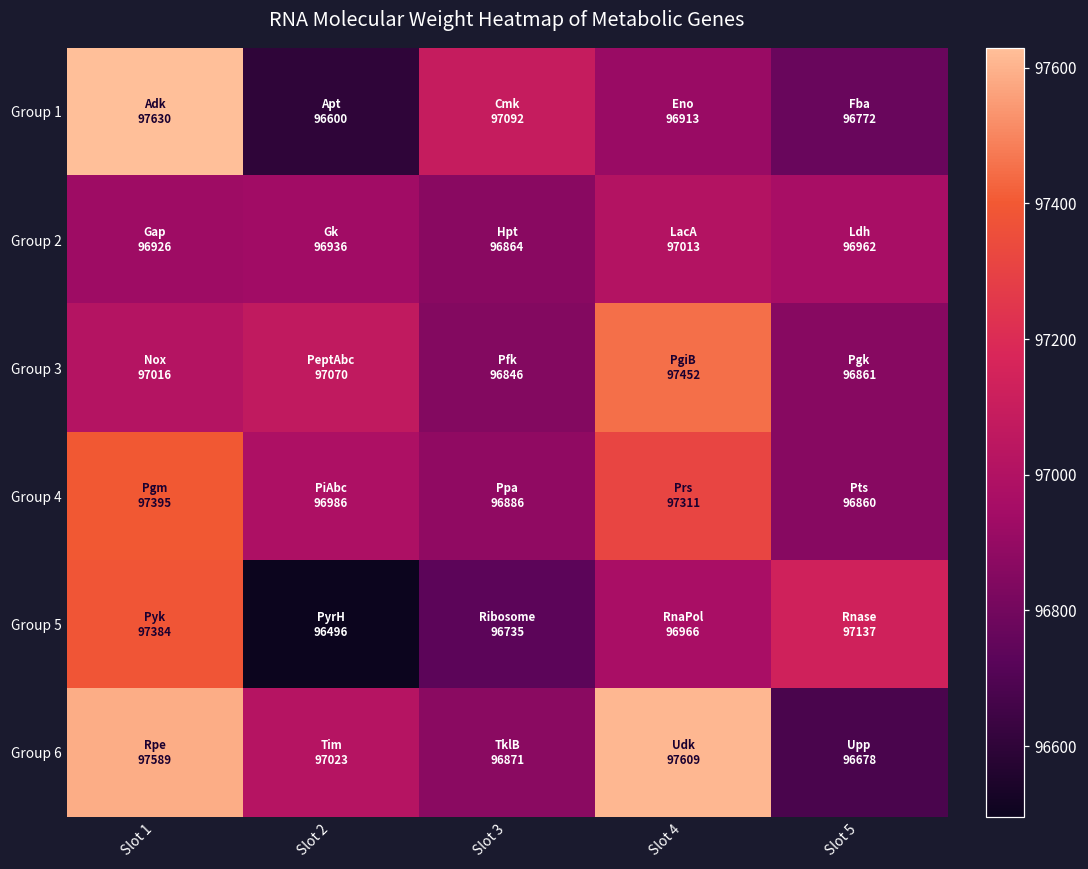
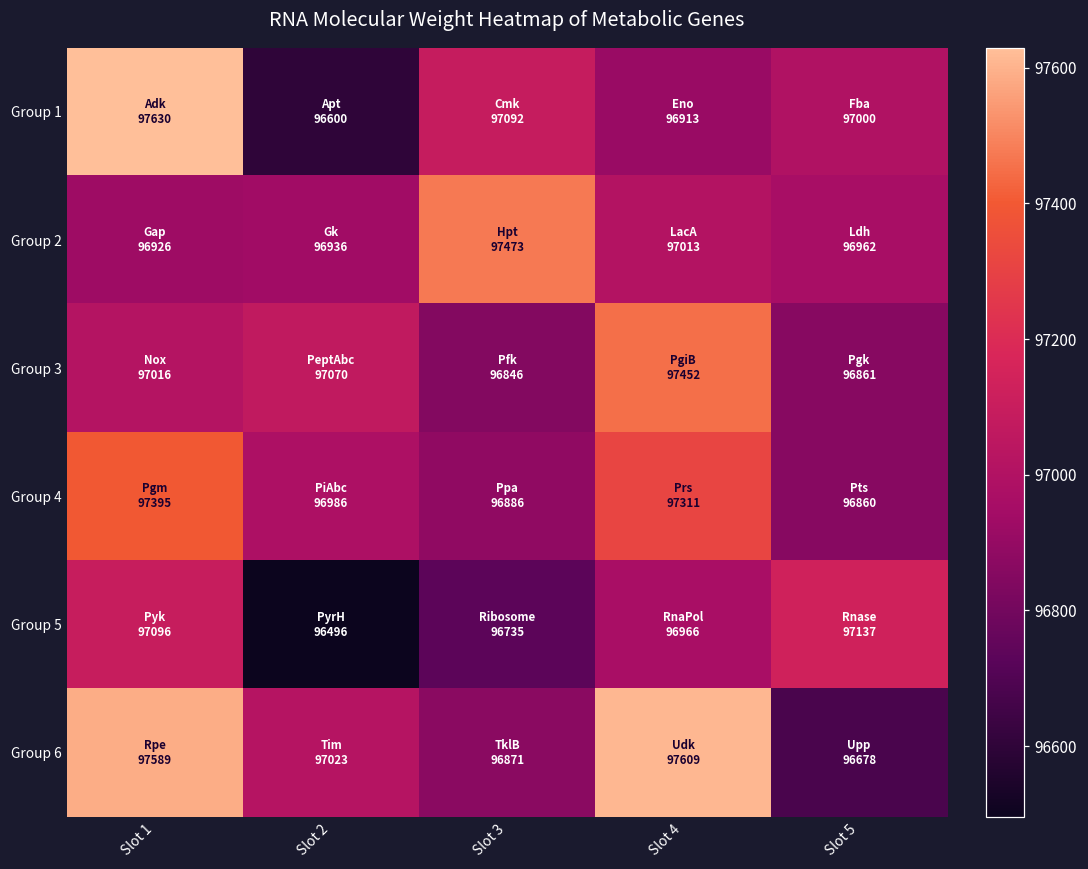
Group 1, Slot 5: 96772 -> 97000
Group 2, Slot 3: 96864 -> 97473
Group 5, Slot 1: 97384 -> 97096
